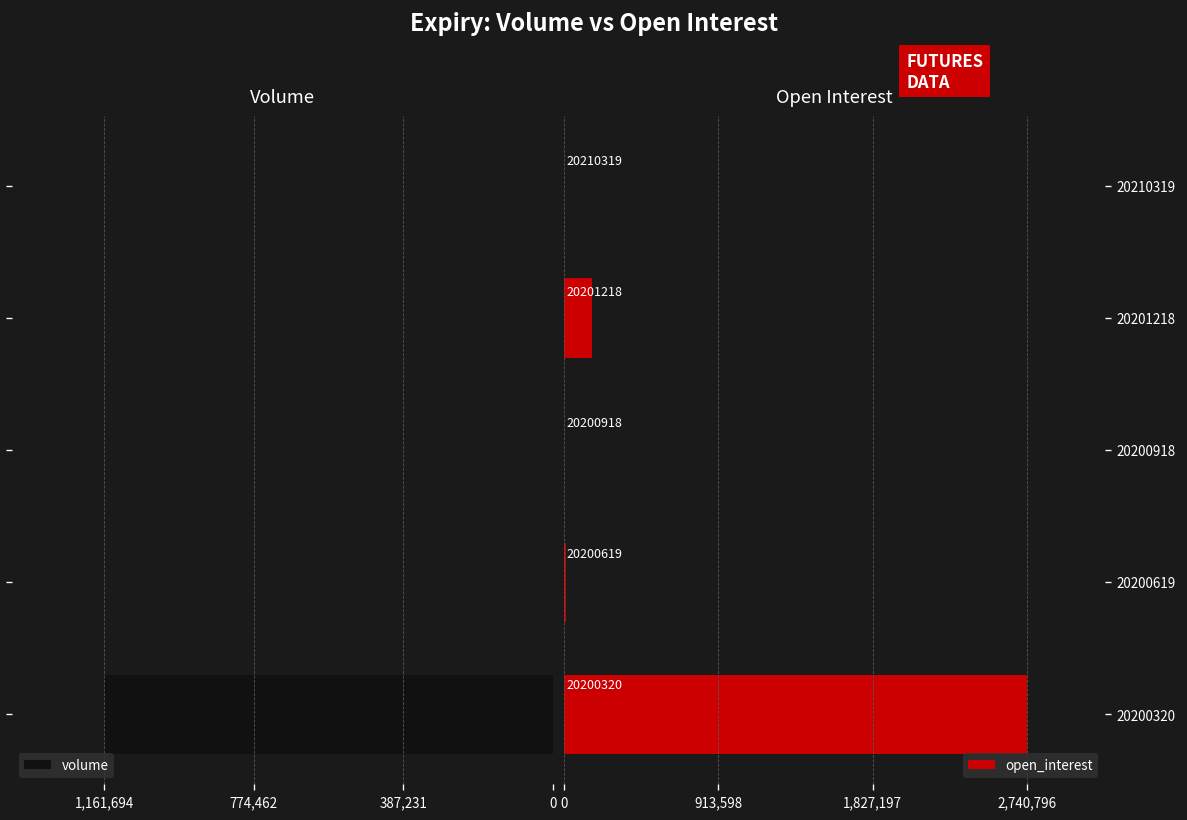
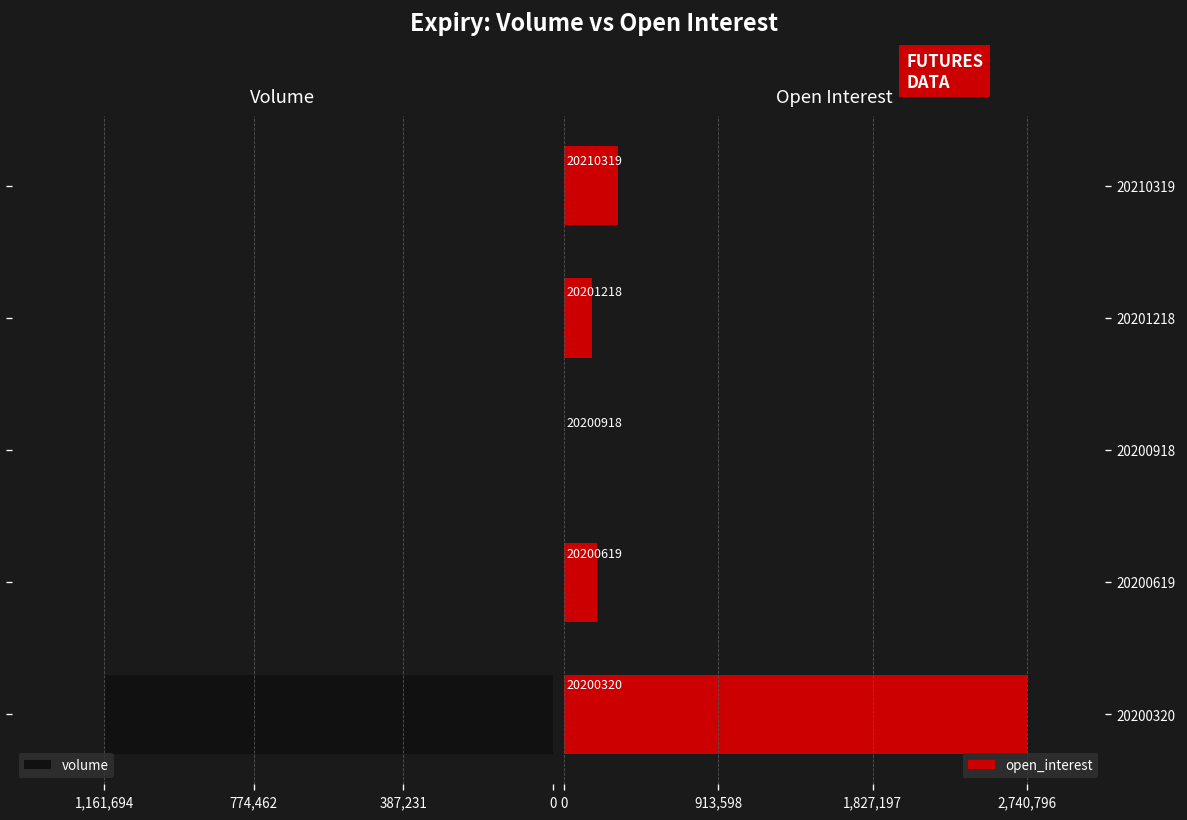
Open Interest, 20210319: 0 -> 320,000
Open Interest, 20200619: 10,000 -> 200,000
